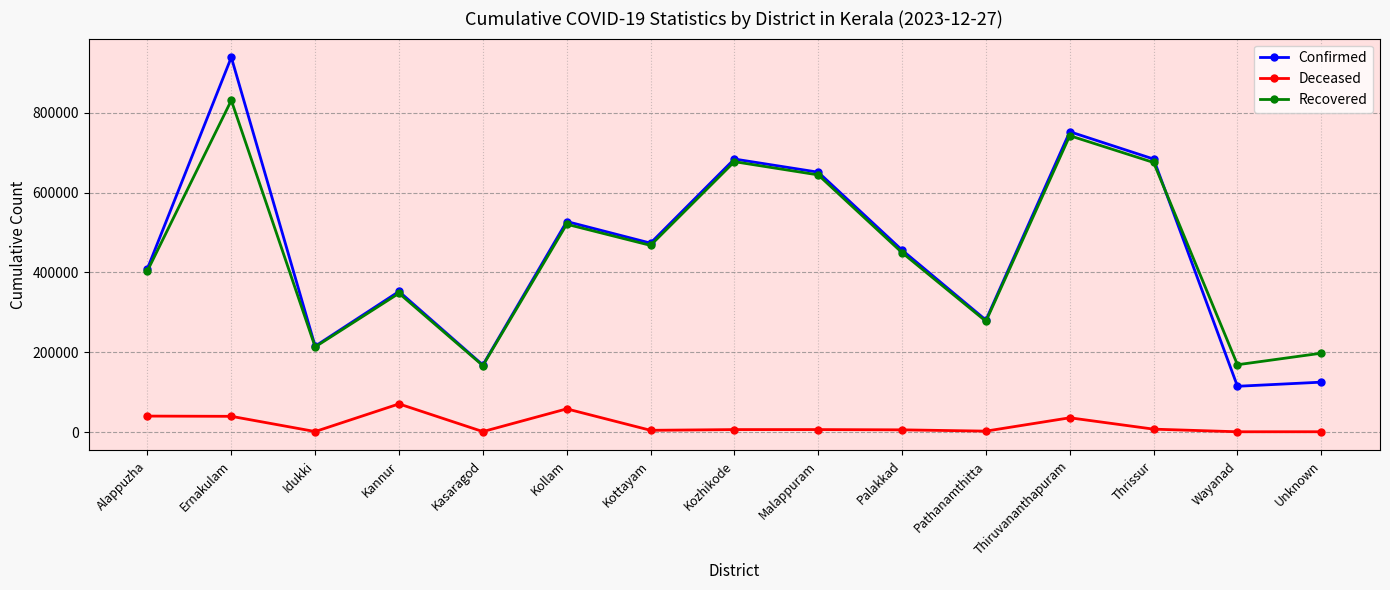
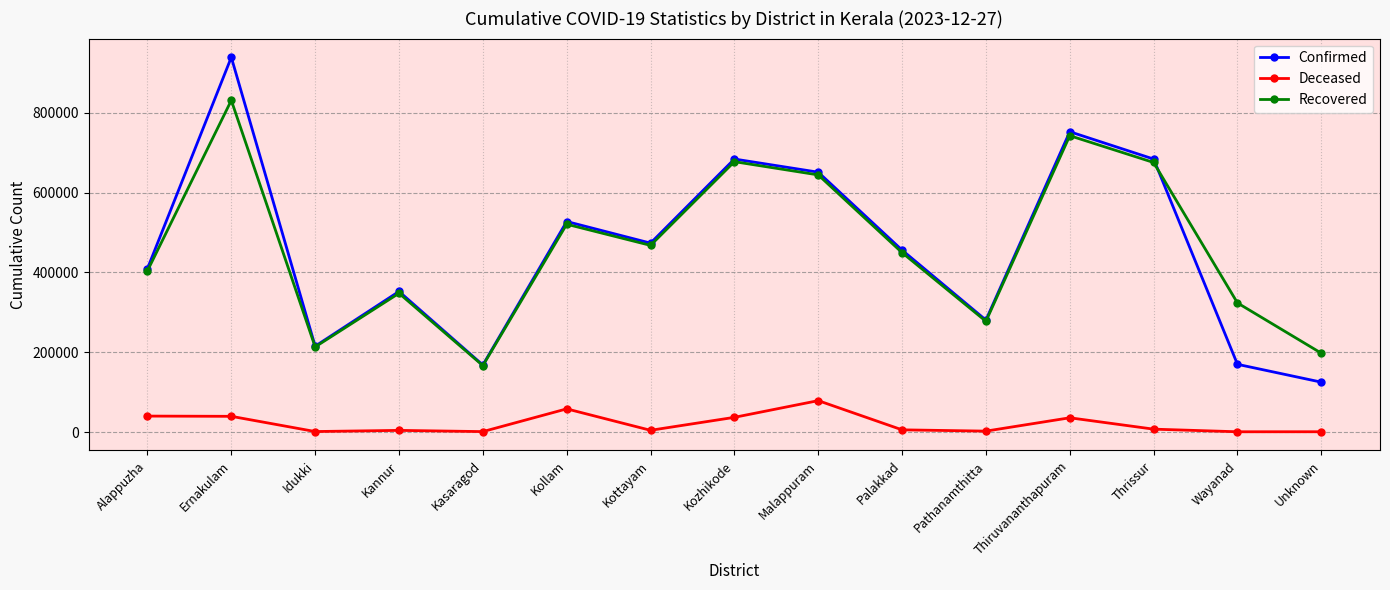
Deceased, Kannur: 70000 -> 0
Deceased, Kozhikode: 10000 -> 40000
Deceased, Malappuram: 10000 -> 80000
Confirmed, Wayanad: 110000 -> 170000
Recovered, Wayanad: 170000 -> 320000
